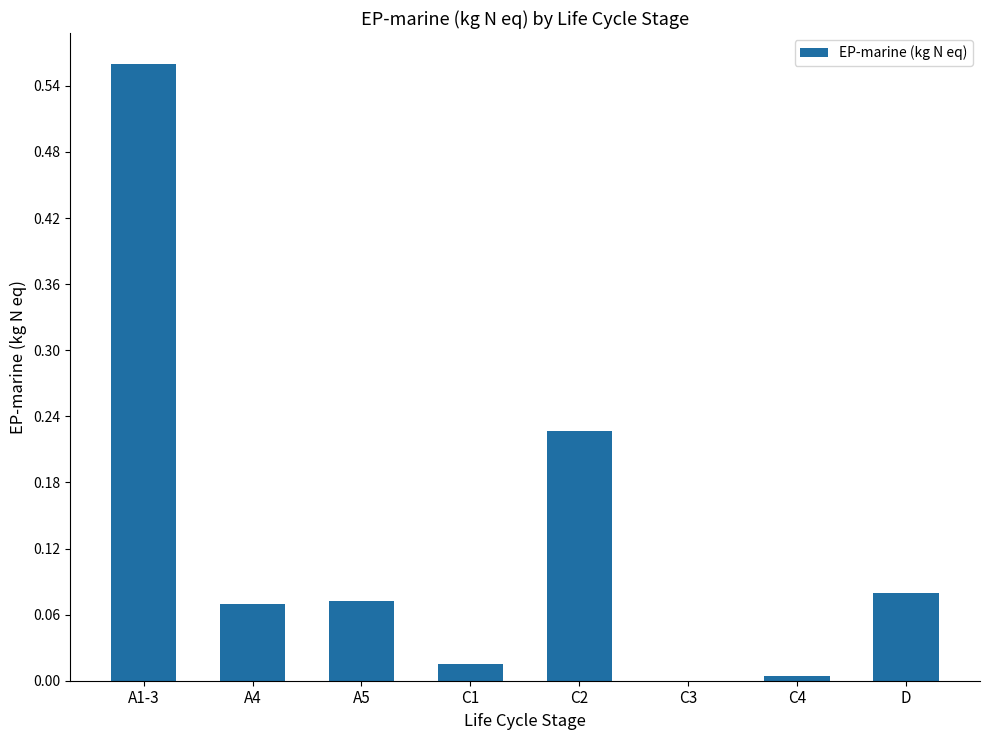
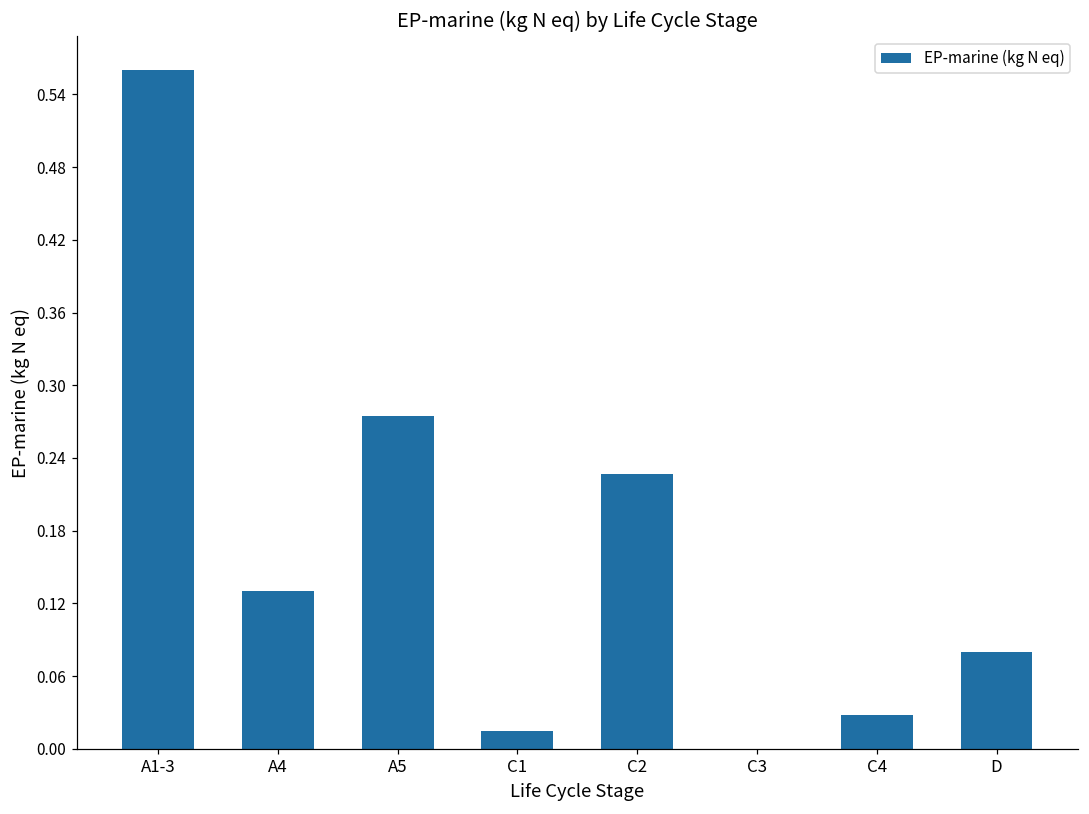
A4: 0.07 -> 0.13
A5: 0.072 -> 0.275
C4: 0.004 -> 0.028
